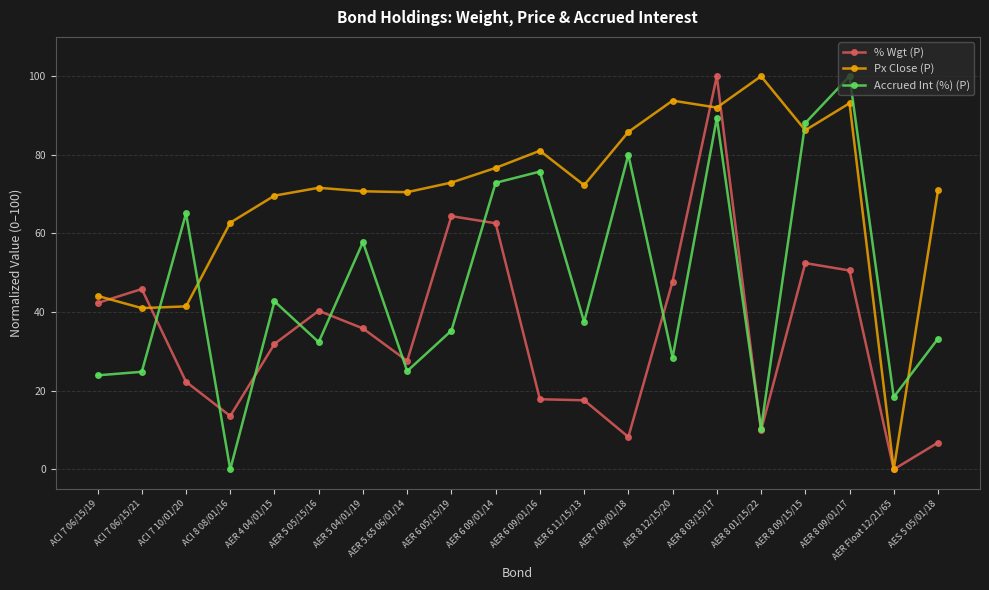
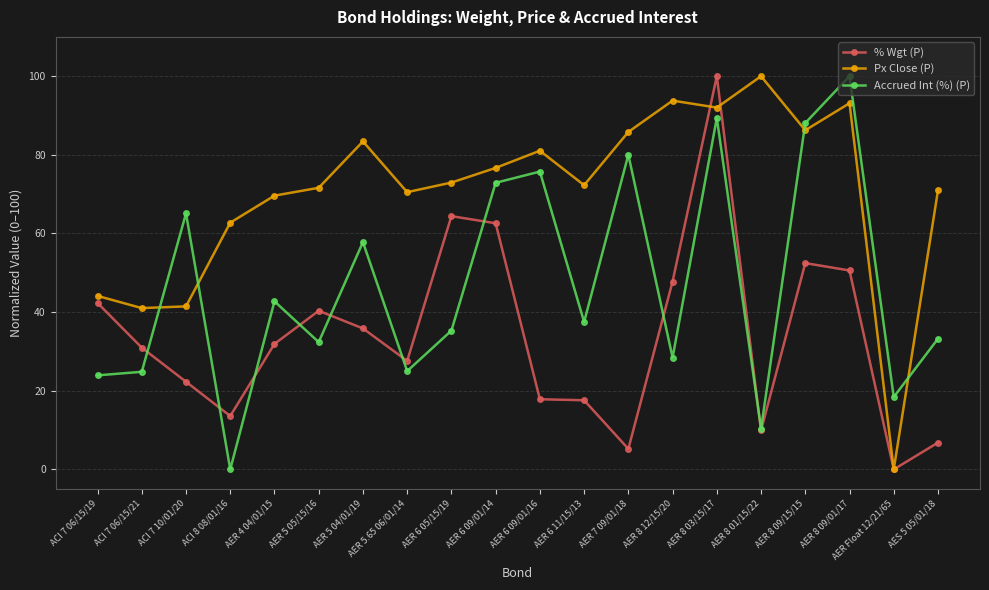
% Wgt (P), ACI 7 06/15/21: 46 -> 31
Px Close (P), AER 5 04/01/19: 71 -> 83
% Wgt (P), AER 7 09/01/18: 8 -> 5
